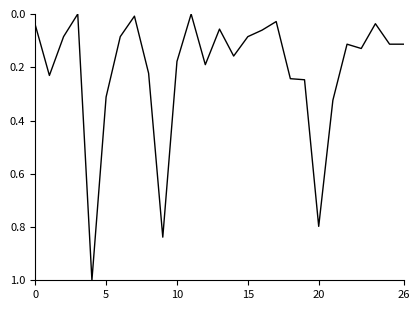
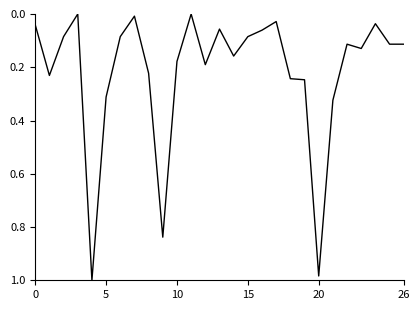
20: 0.80 -> 0.98
